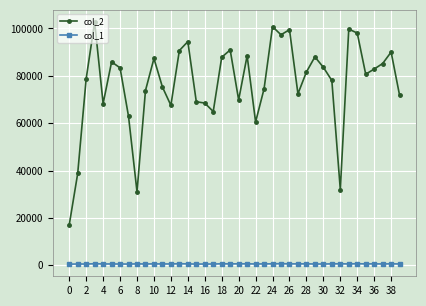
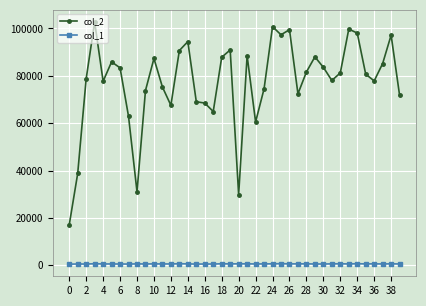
col_2, 4: 68000 -> 78000
col_2, 20: 70000 -> 30000
col_2, 32: 32000 -> 81000
col_2, 36: 83000 -> 78000
col_2, 38: 90000 -> 97000
